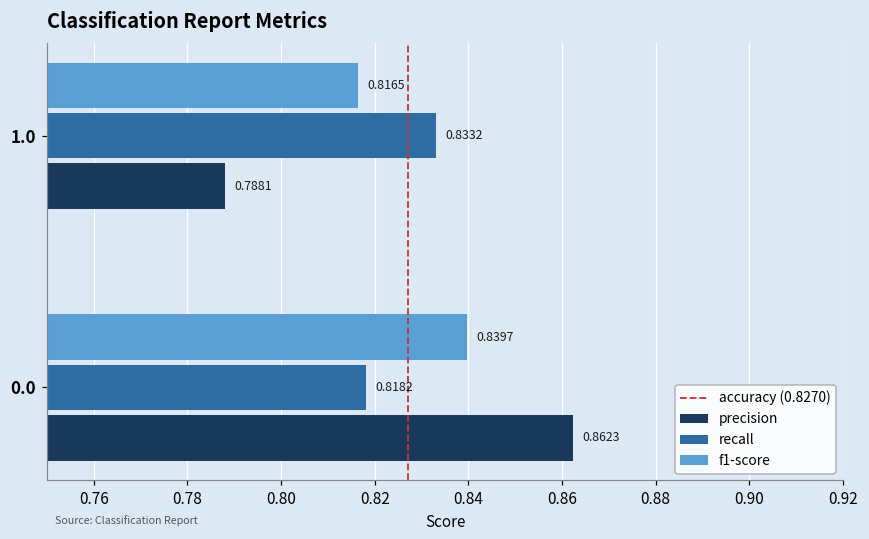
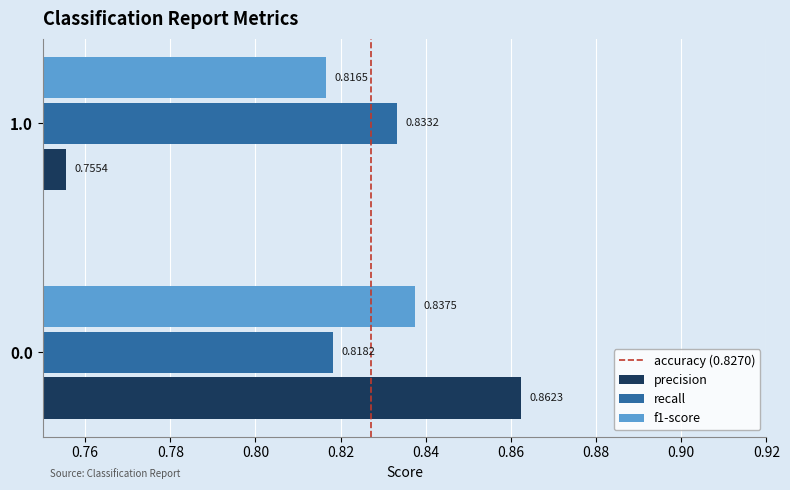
precision, 1.0: 0.7881 -> 0.7554
f1-score, 0.0: 0.8397 -> 0.8375
